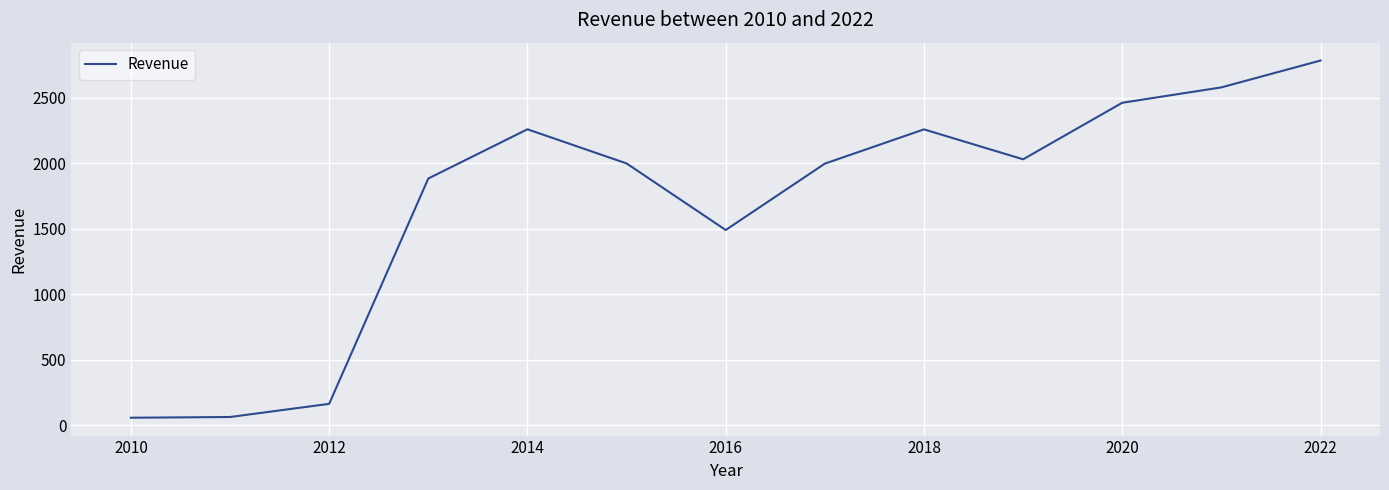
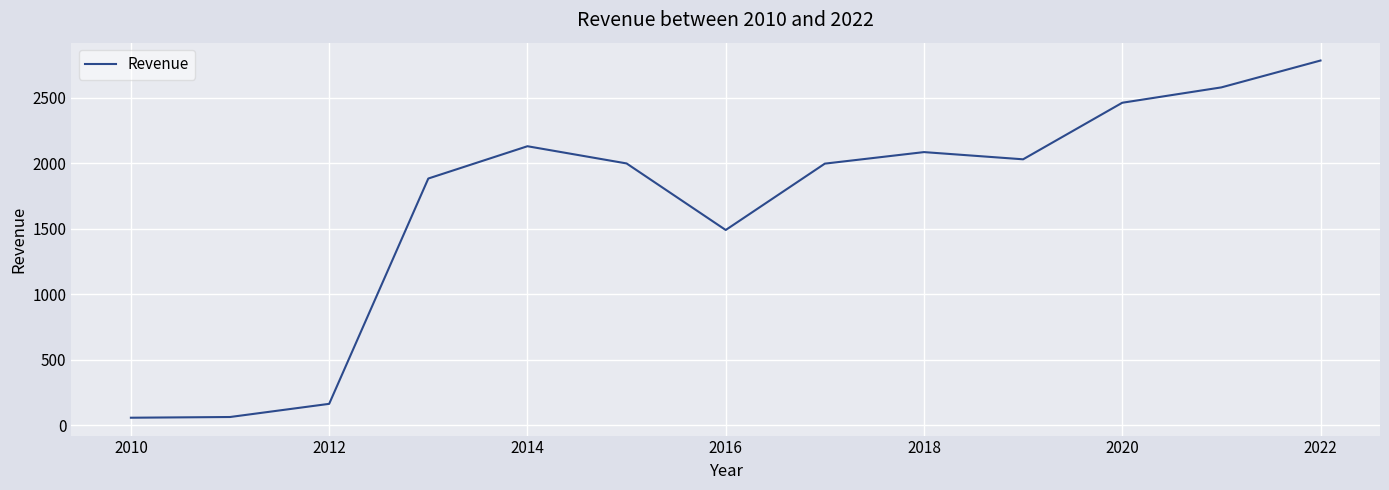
2014: 2260 -> 2130
2018: 2260 -> 2090
